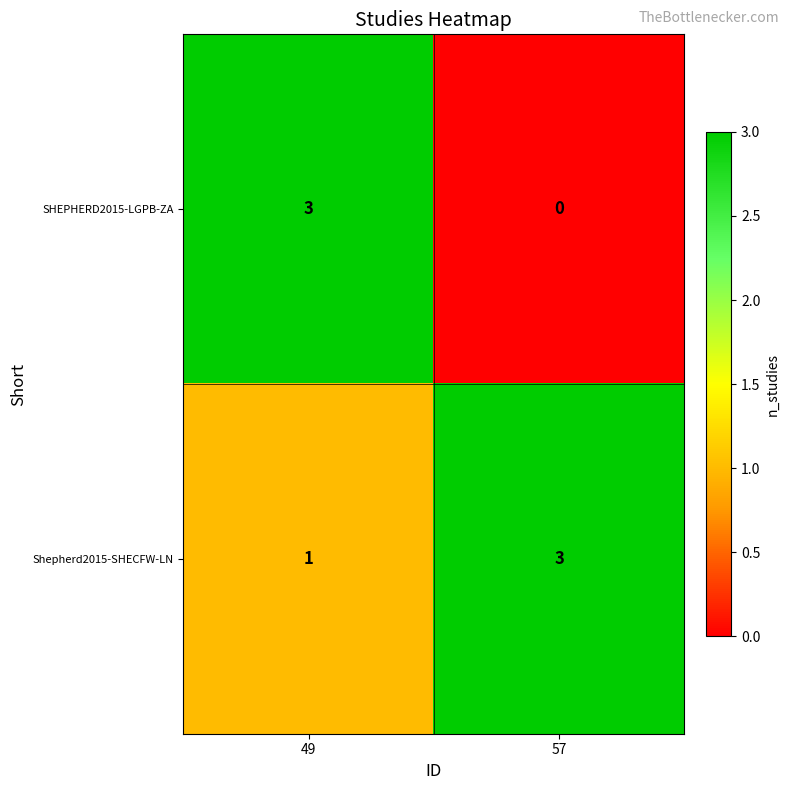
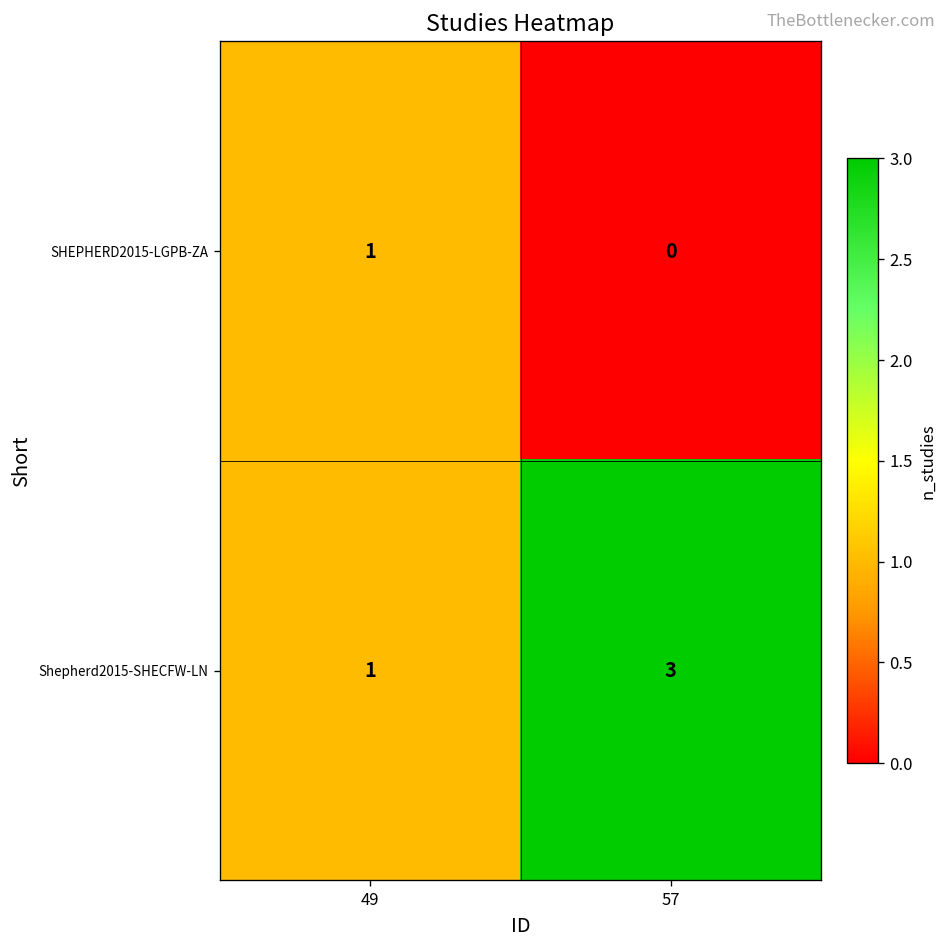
SHEPHERD2015-LGPB-ZA, 49: 3 -> 1
